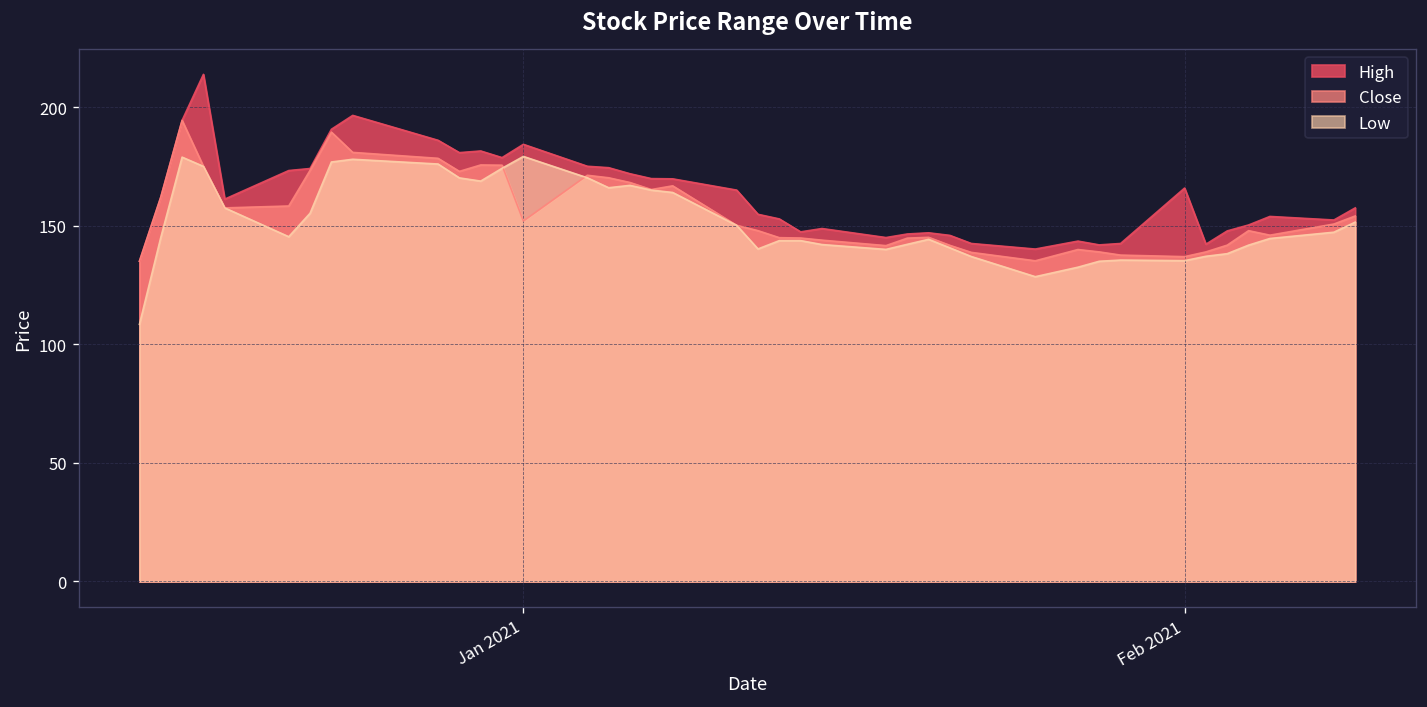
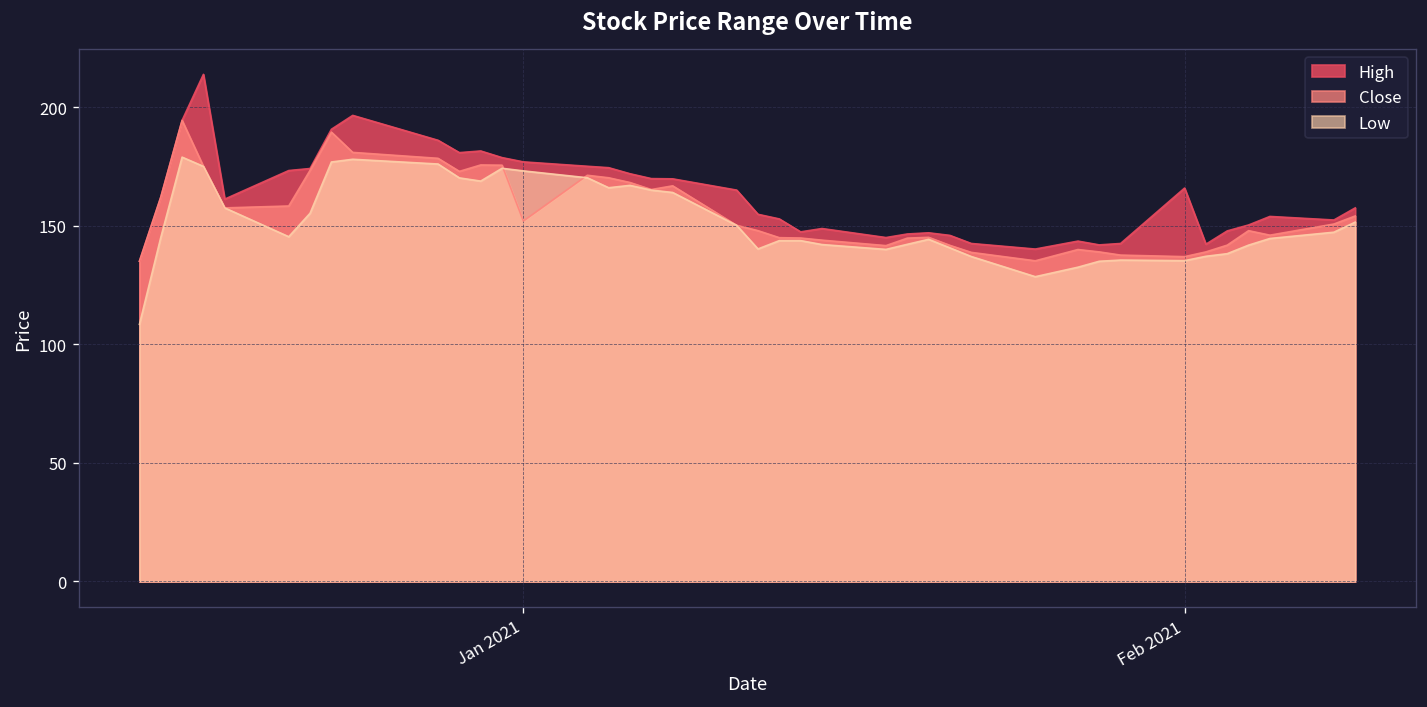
High, Jan 2021: 184 -> 177
Low, Jan 2021: 179 -> 173
